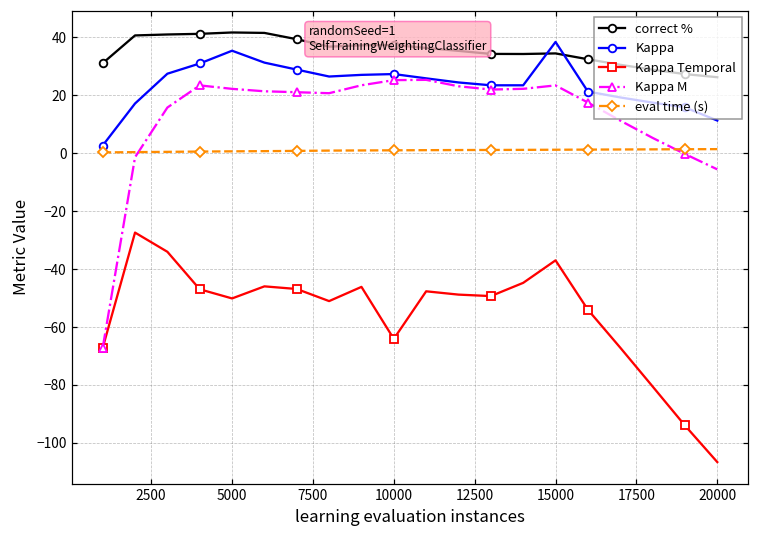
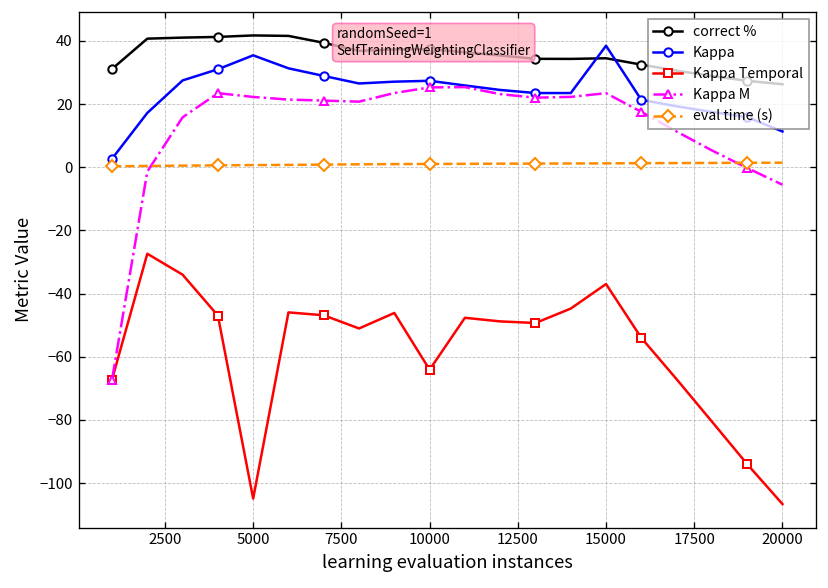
Kappa Temporal, 5000: -50 -> -105
